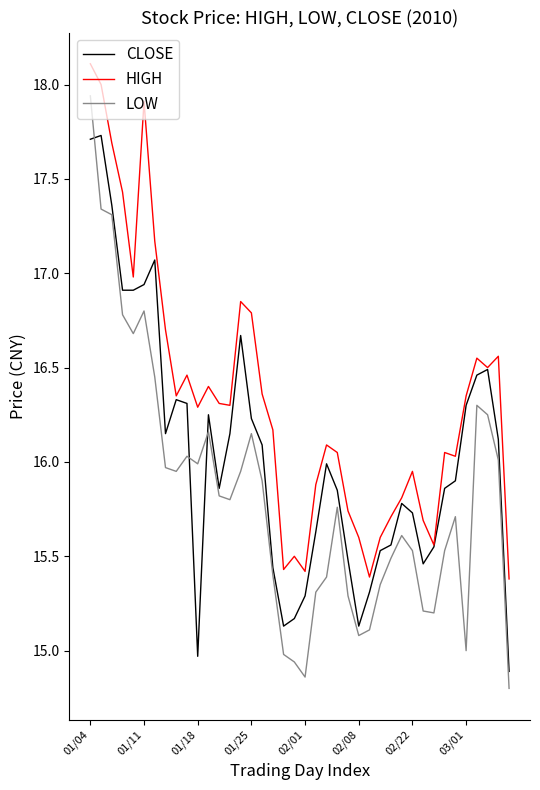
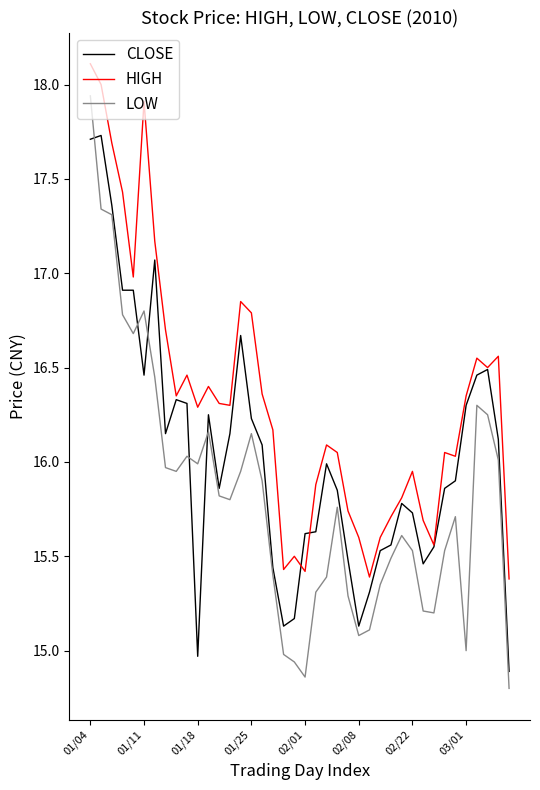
CLOSE, 01/11: 16.94 -> 16.46
CLOSE, 02/01: 15.29 -> 15.62
